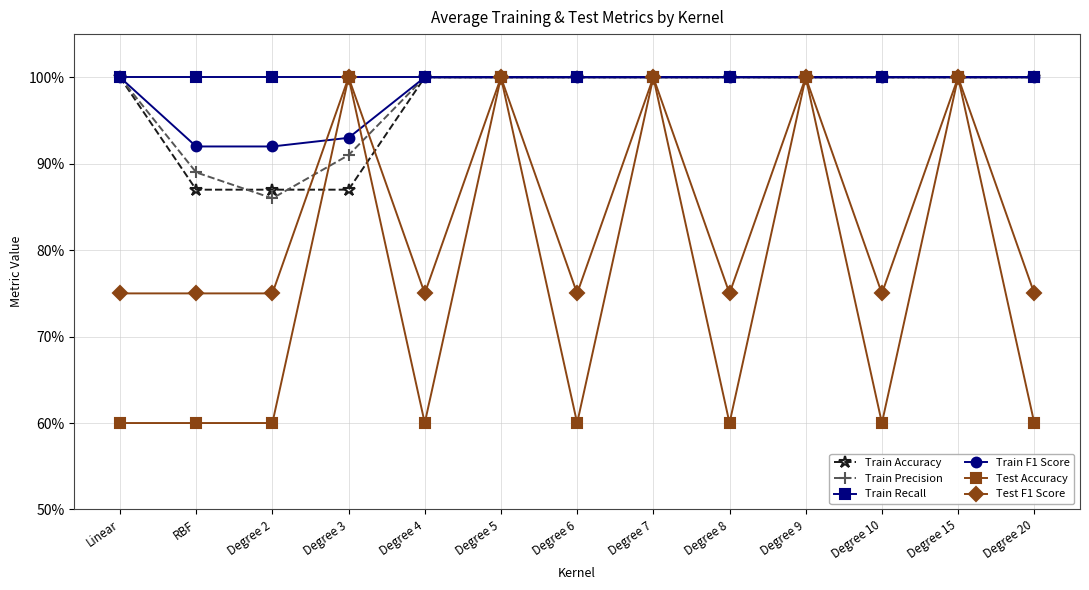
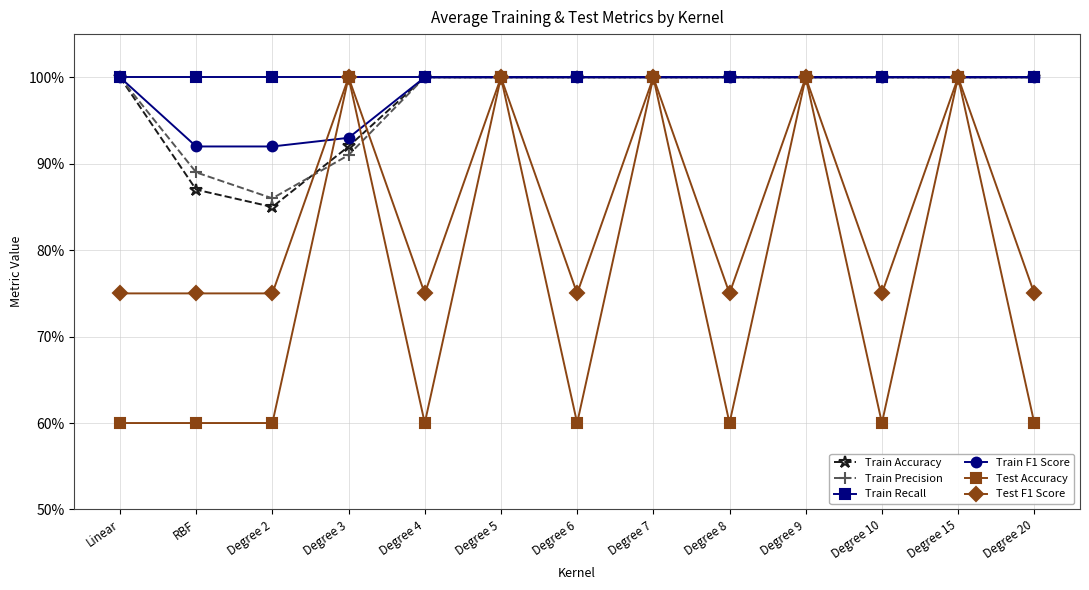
Train Accuracy, Degree 2: 87% -> 85%
Train Accuracy, Degree 3: 87% -> 92%
